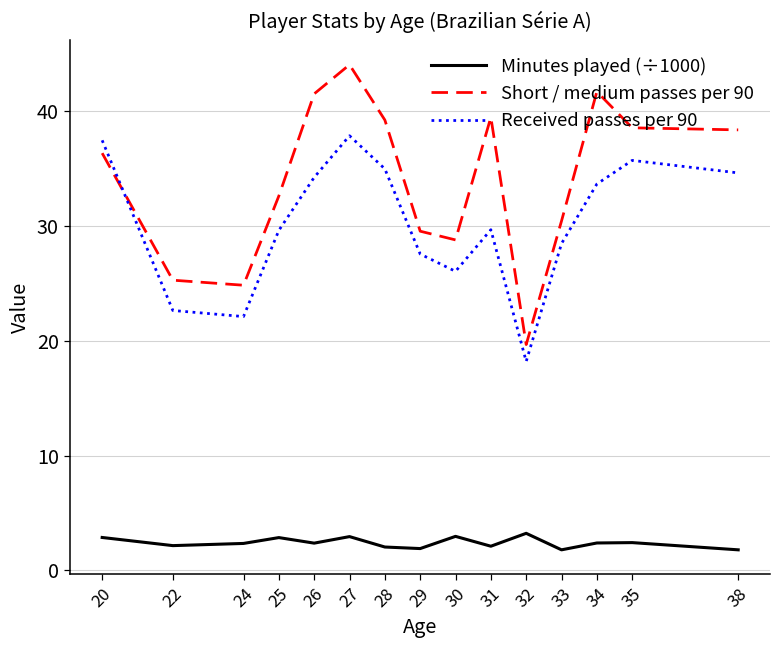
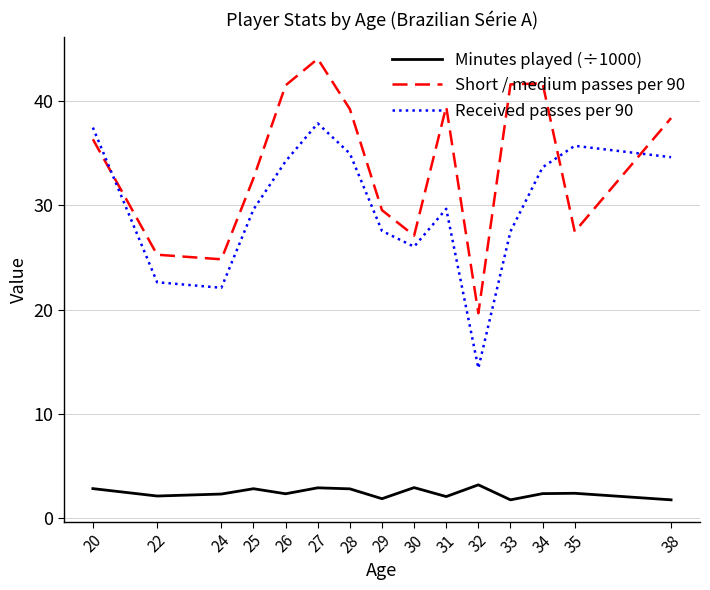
Minutes played (÷1000), 28: 2.0 -> 2.8
Short / medium passes per 90, 30: 28.8 -> 27.1
Received passes per 90, 32: 18.2 -> 14.4
Short / medium passes per 90, 33: 30.4 -> 41.6
Received passes per 90, 33: 28.5 -> 27.5
Short / medium passes per 90, 35: 38.6 -> 27.5
